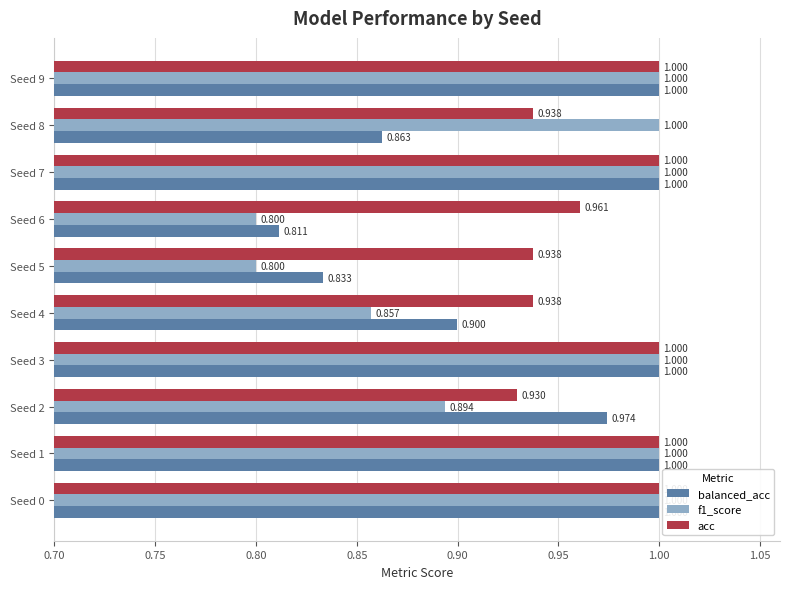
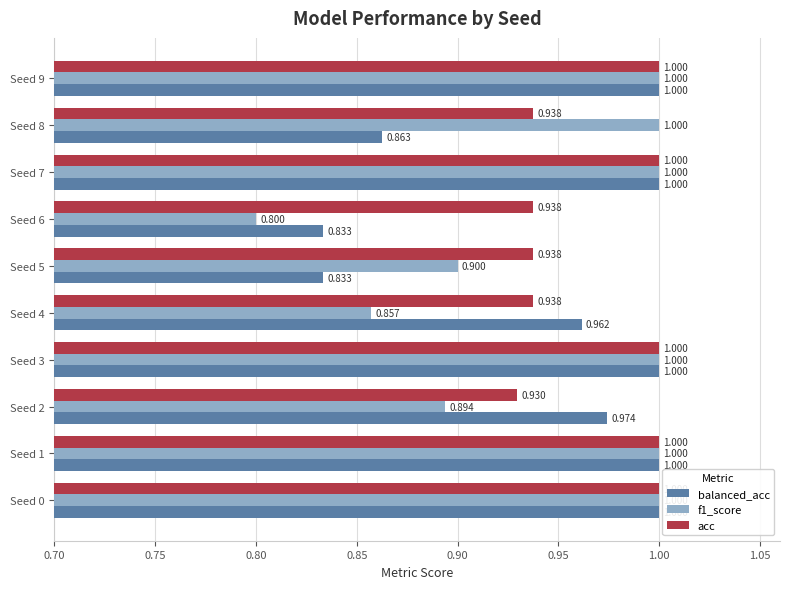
acc, Seed 6: 0.961 -> 0.938
balanced_acc, Seed 6: 0.811 -> 0.833
f1_score, Seed 5: 0.800 -> 0.900
balanced_acc, Seed 4: 0.900 -> 0.962
